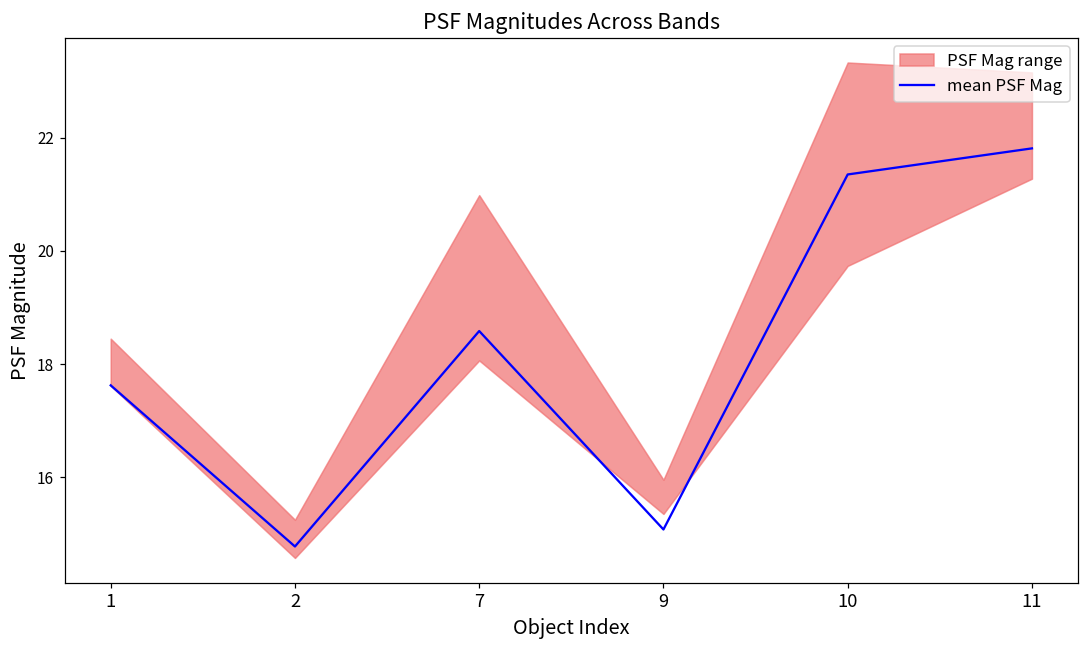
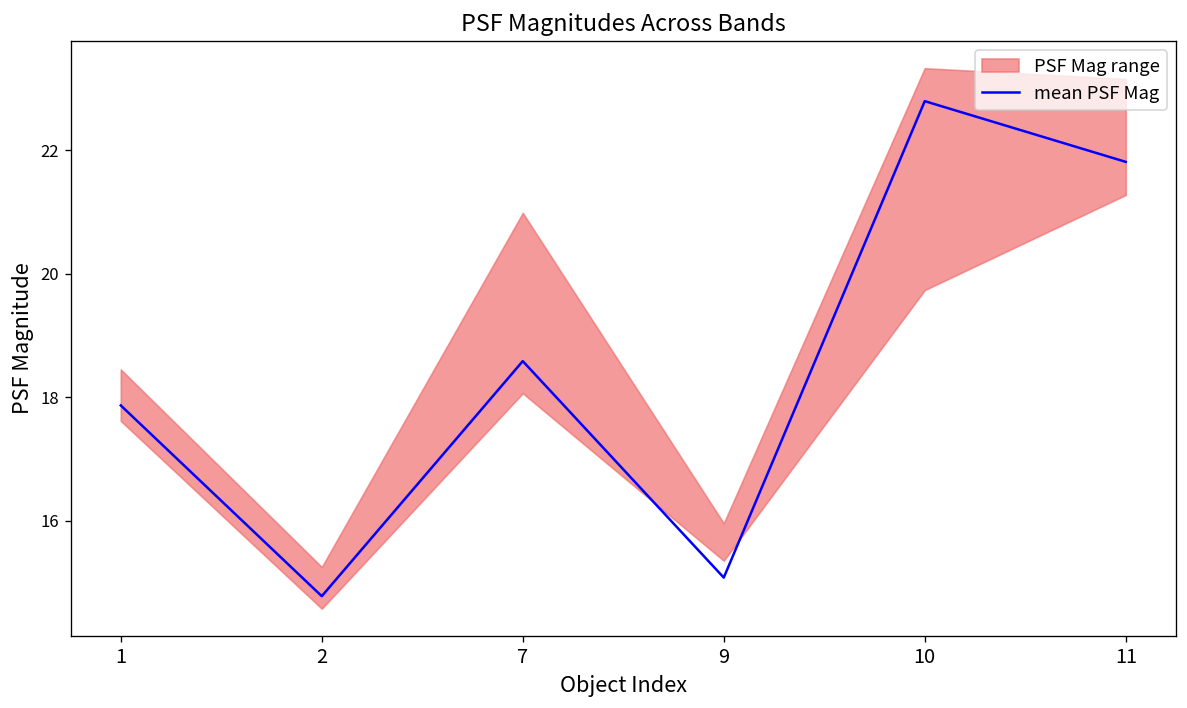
mean PSF Mag, 1: 17.6 -> 17.9
mean PSF Mag, 10: 21.4 -> 22.8
